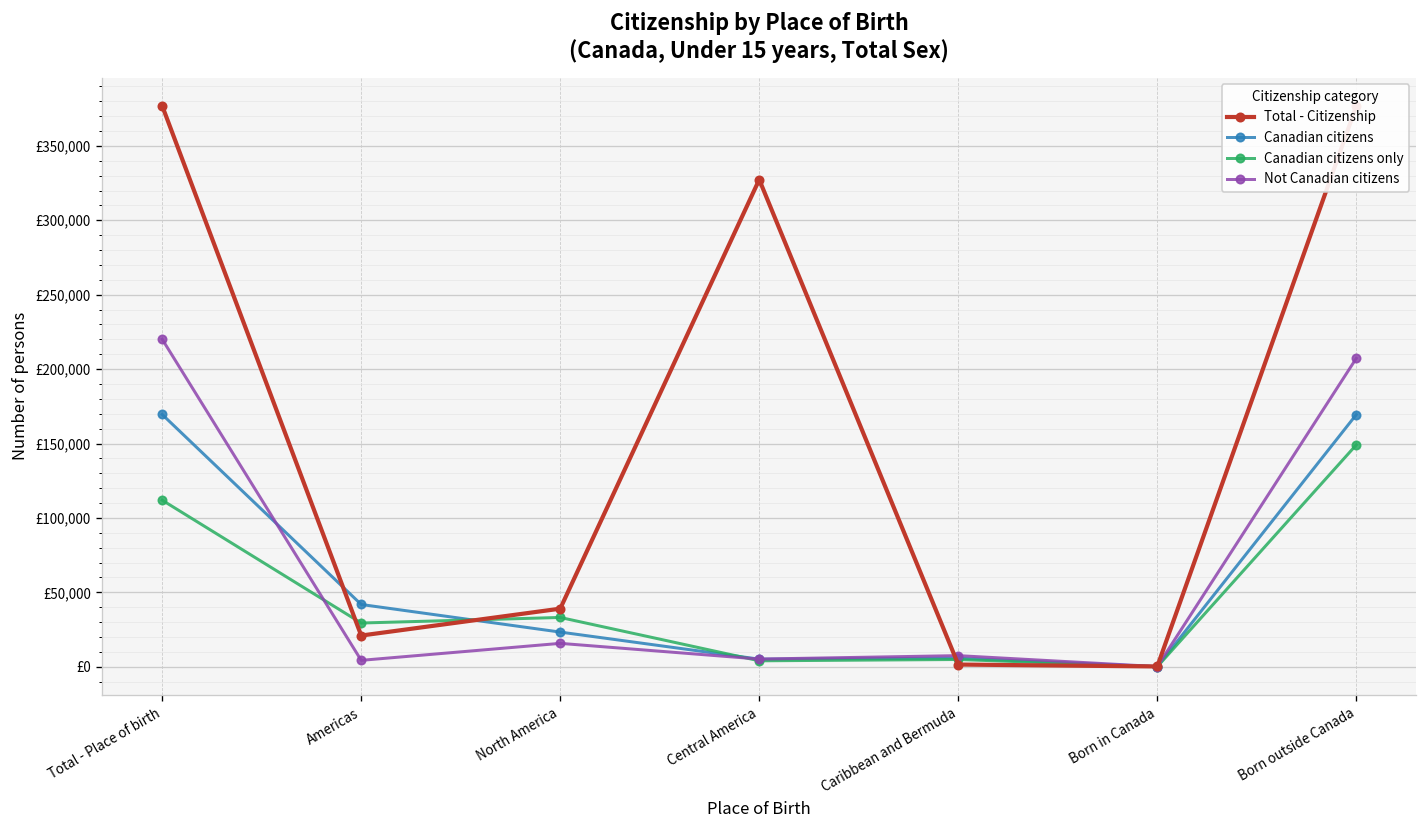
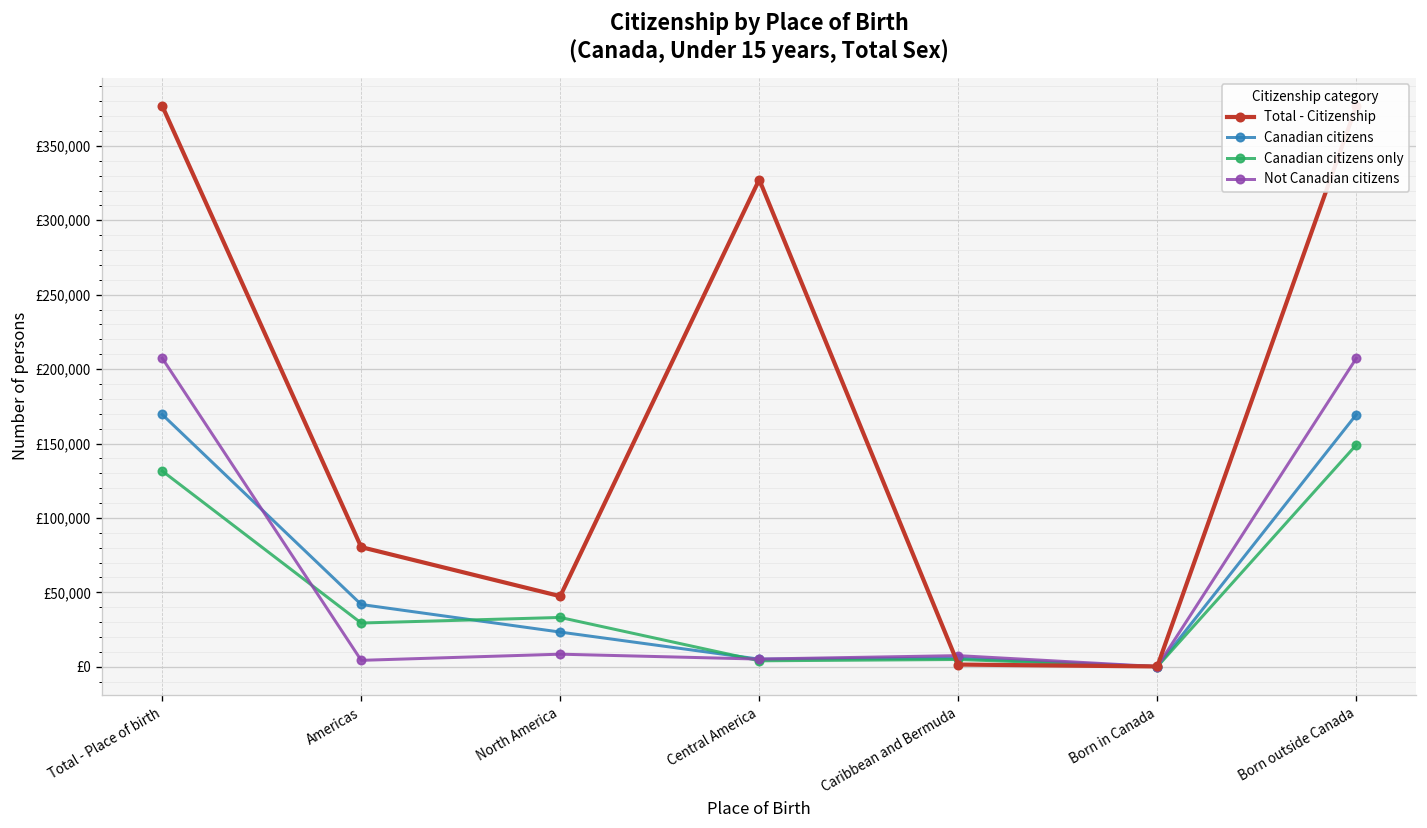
Canadian citizens only, Total - Place of birth: £112,000 -> £132,000
Not Canadian citizens, Total - Place of birth: £220,000 -> £207,000
Total - Citizenship, Americas: £21,000 -> £80,000
Total - Citizenship, North America: £39,000 -> £47,000
Not Canadian citizens, North America: £16,000 -> £8,000
